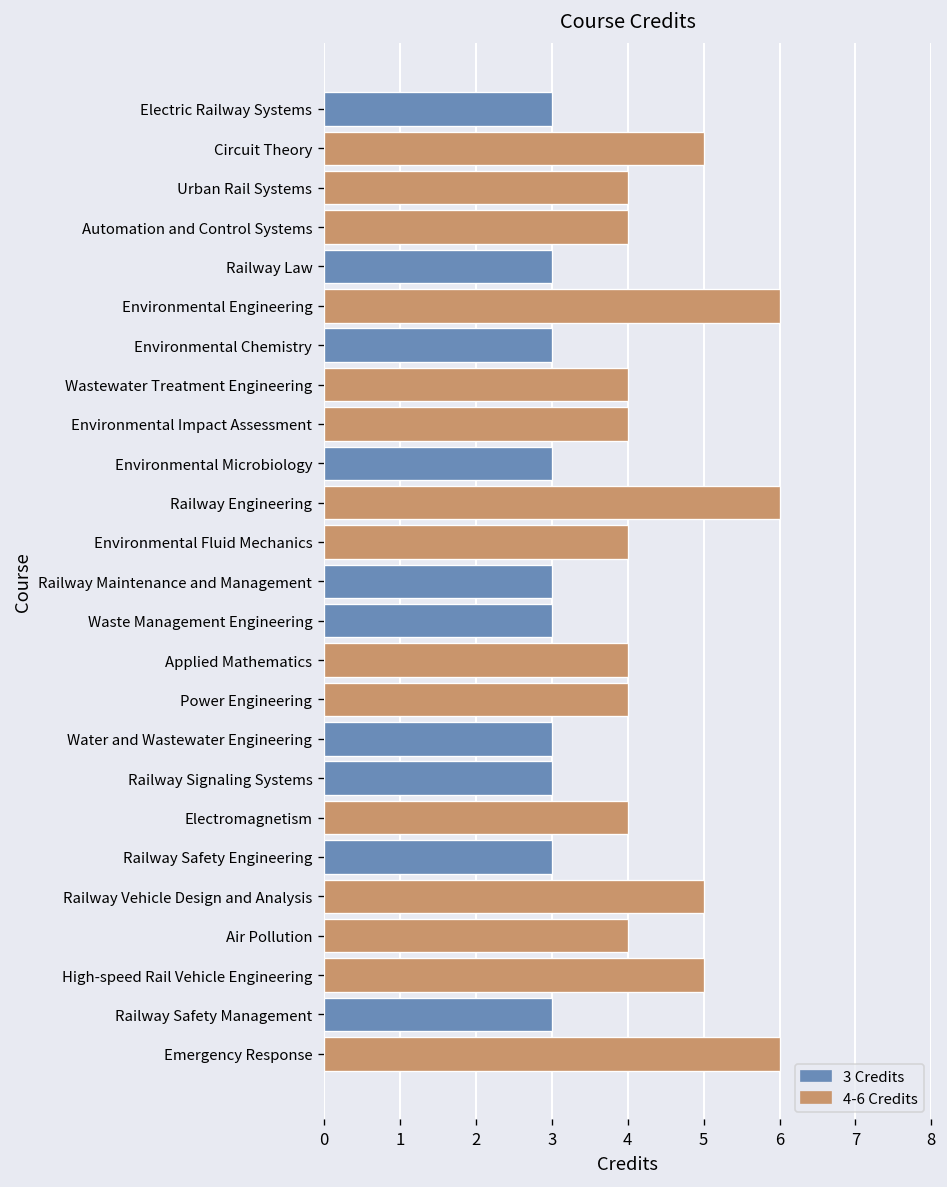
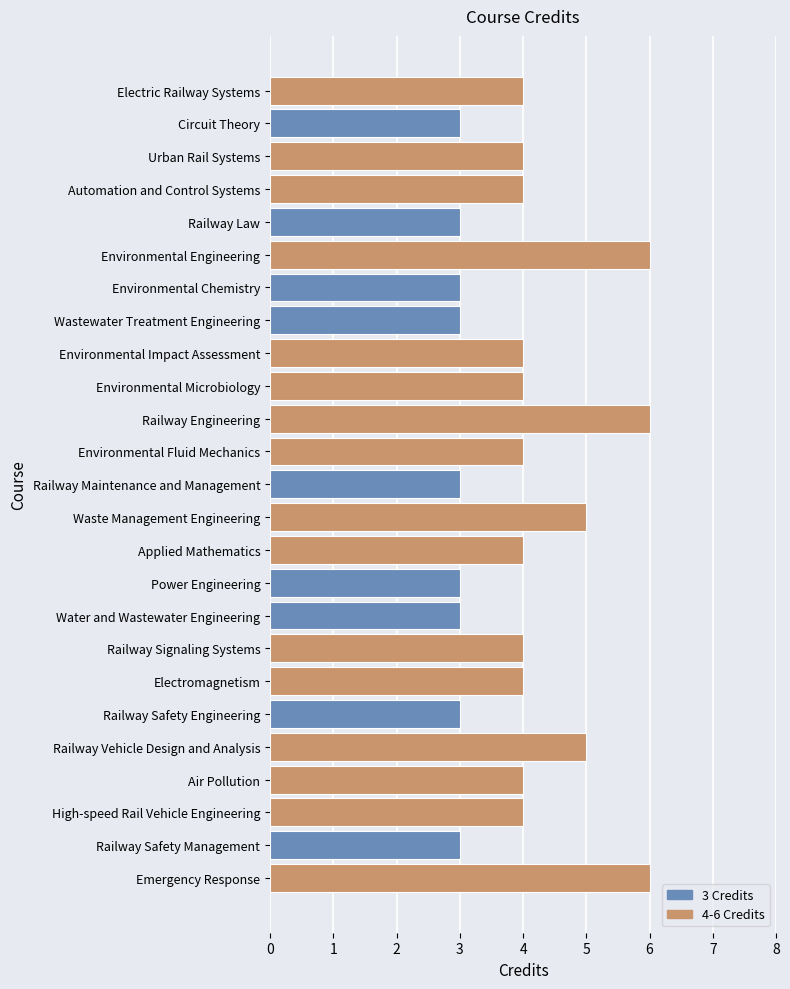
Electric Railway Systems: 3 -> 4
Circuit Theory: 5 -> 3
Wastewater Treatment Engineering: 4 -> 3
Environmental Microbiology: 3 -> 4
Waste Management Engineering: 3 -> 5
Power Engineering: 4 -> 3
Railway Signaling Systems: 3 -> 4
High-speed Rail Vehicle Engineering: 5 -> 4
